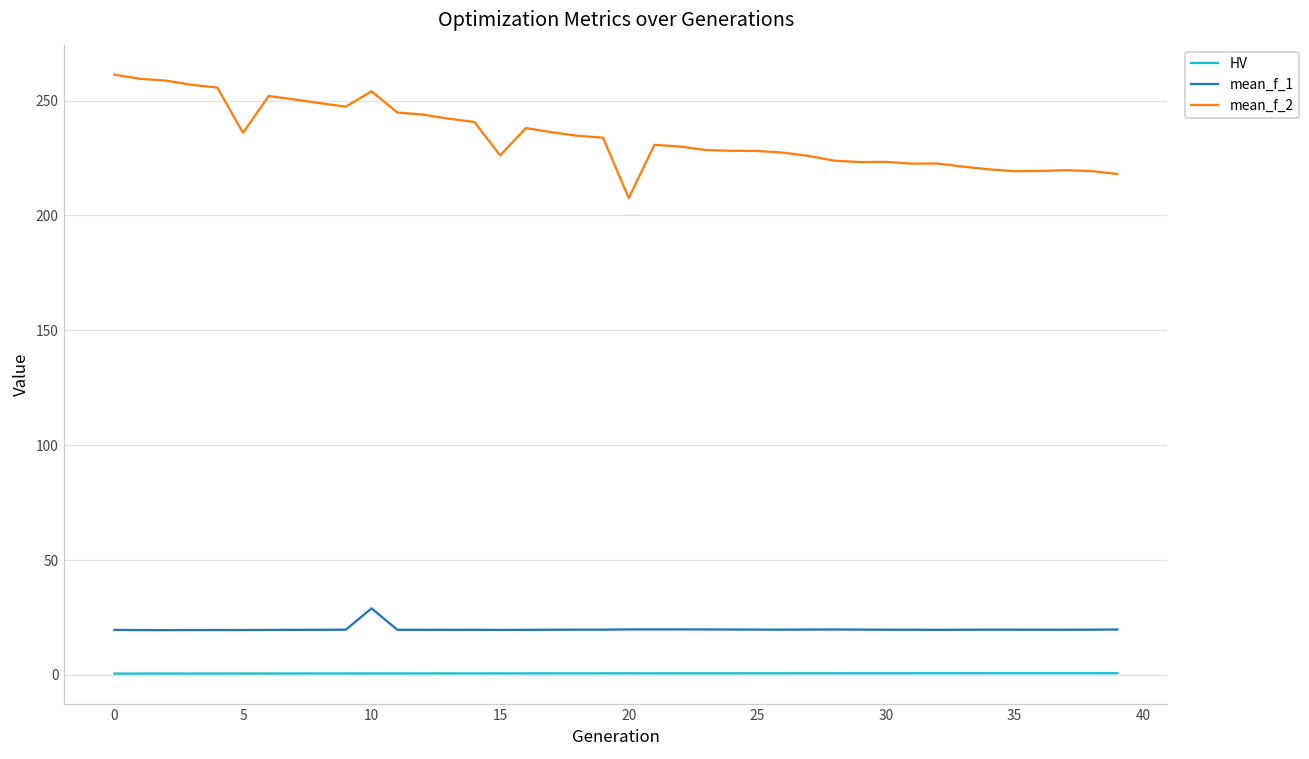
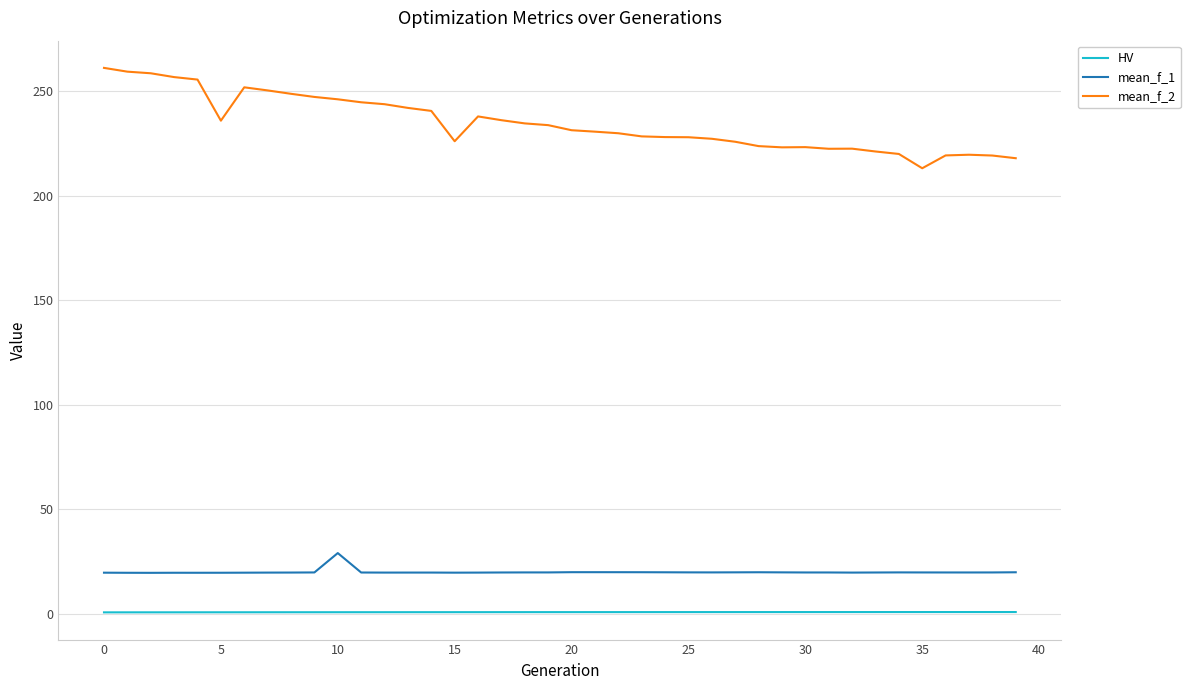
mean_f_2, 10: 254 -> 246
mean_f_2, 20: 208 -> 231
mean_f_2, 35: 219 -> 213
